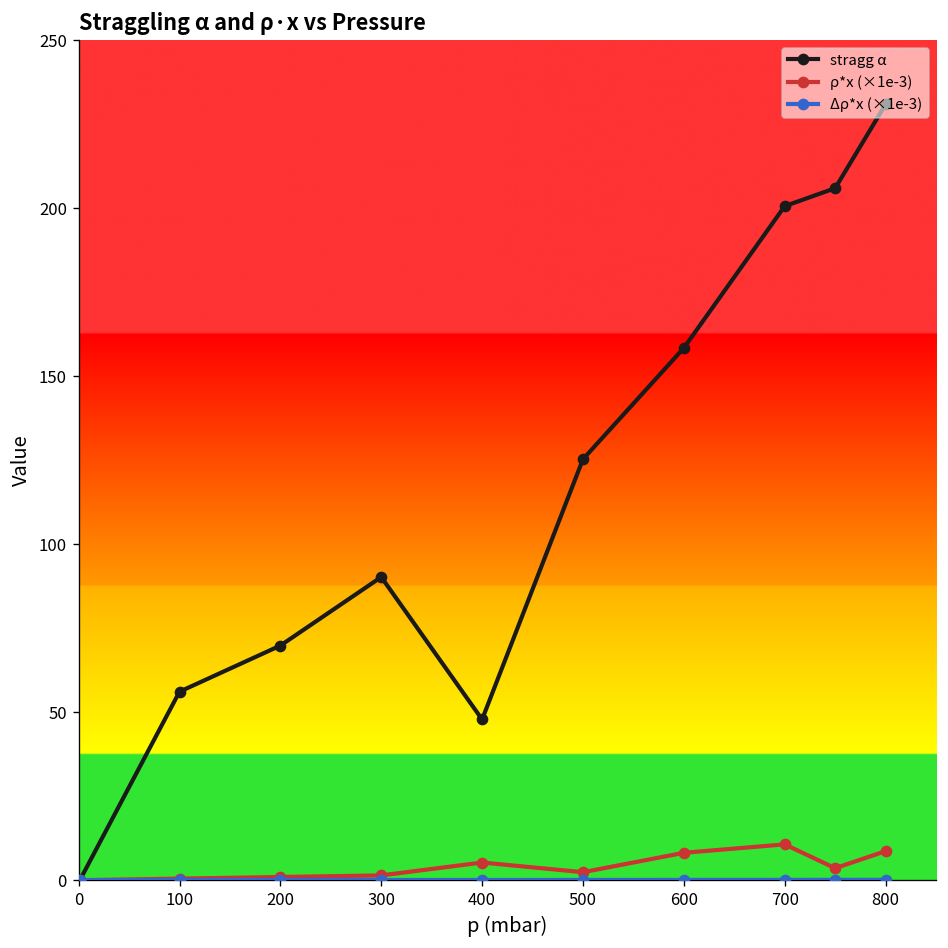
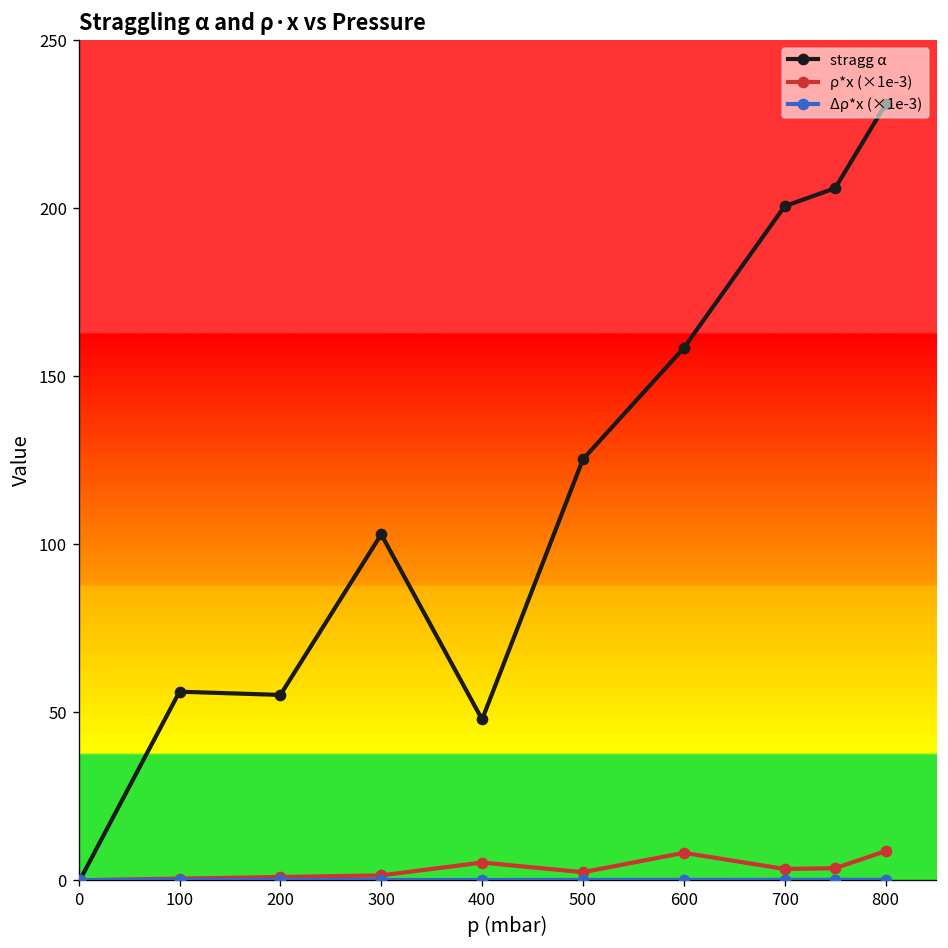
stragg α, 200: 70 -> 55
stragg α, 300: 90 -> 103
ρ*x (×1e-3), 700: 11 -> 3
